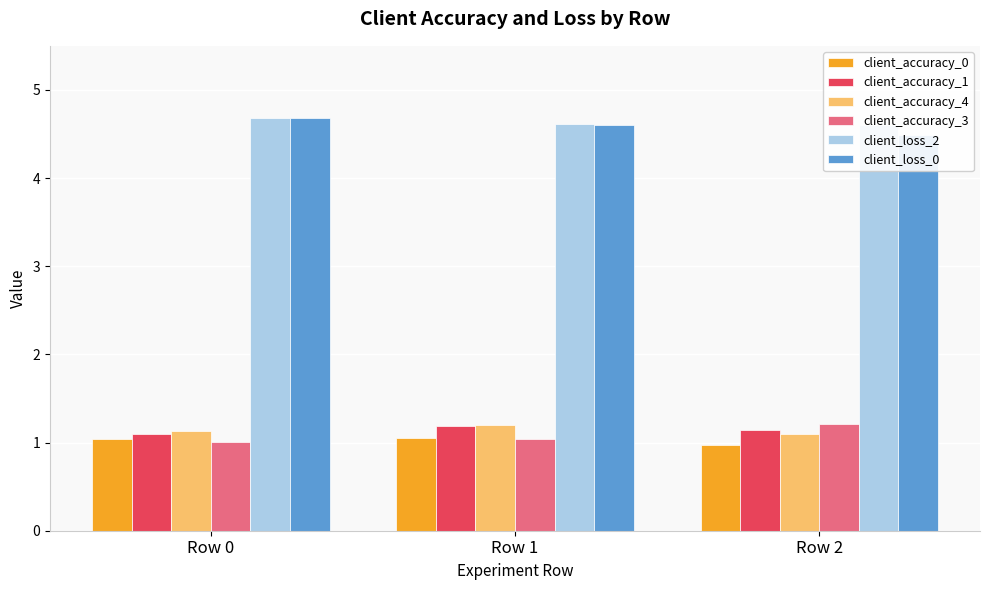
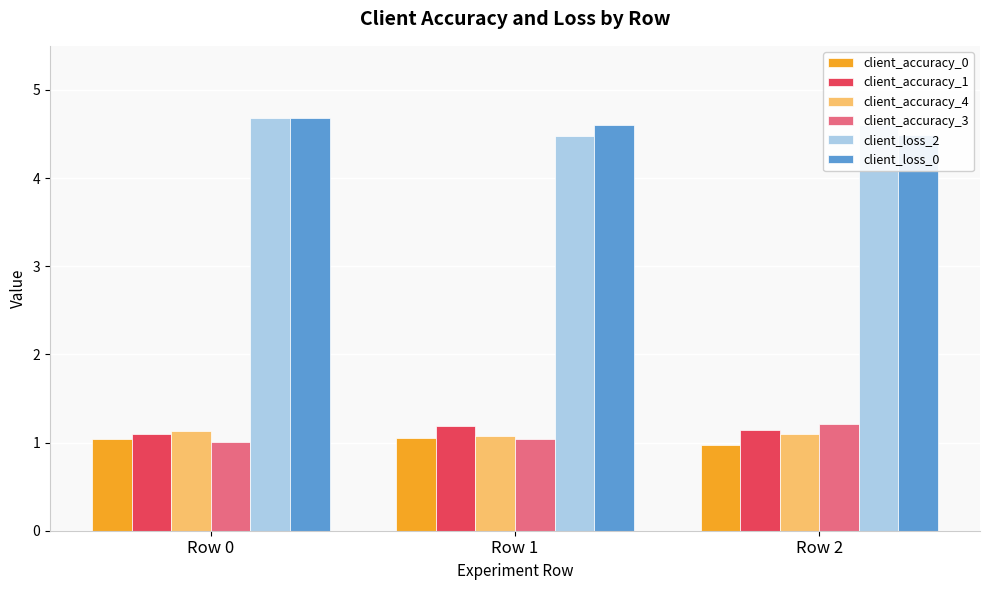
client_accuracy_4, Row 1: 1.2 -> 1.1
client_loss_2, Row 1: 4.6 -> 4.5
